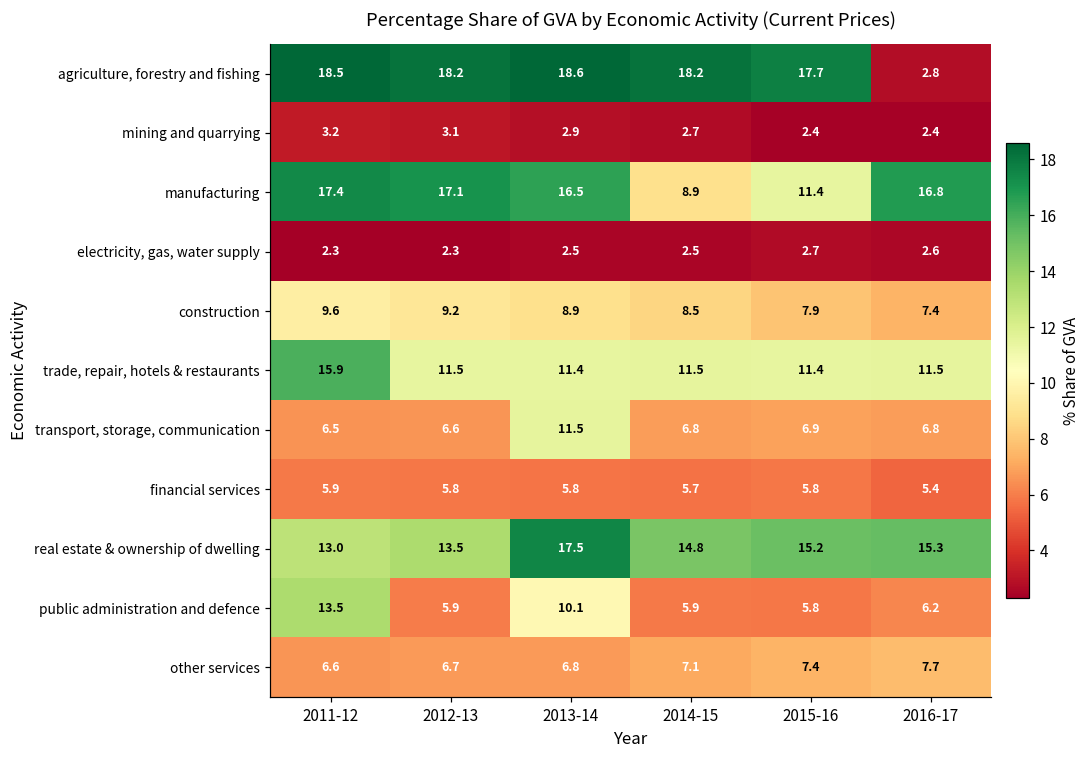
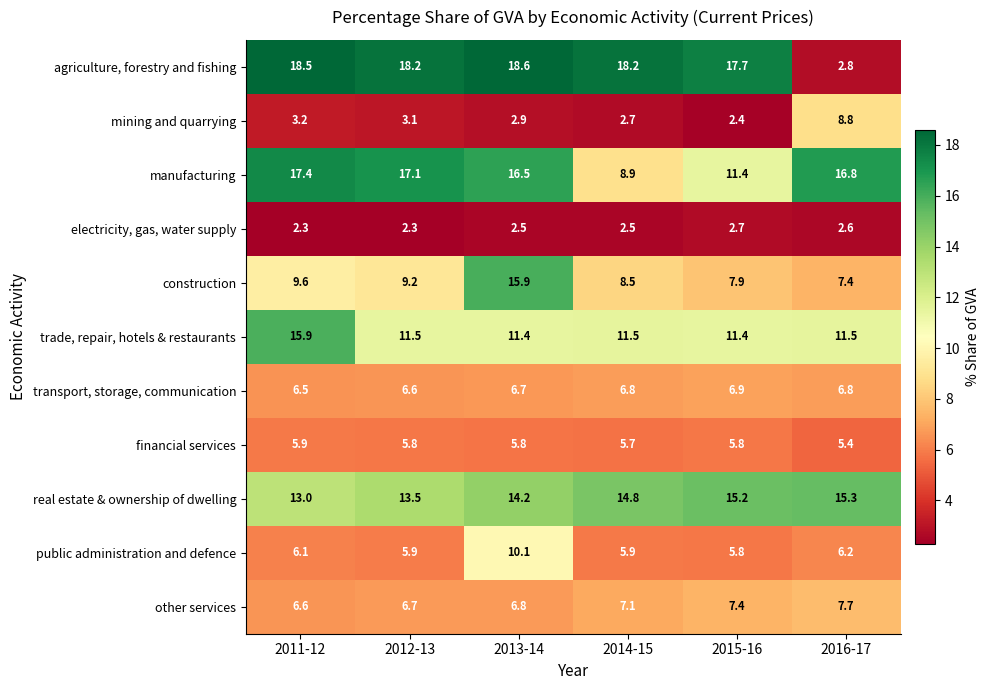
mining and quarrying, 2016-17: 2.4 -> 8.8
construction, 2013-14: 8.9 -> 15.9
transport, storage, communication, 2013-14: 11.5 -> 6.7
real estate & ownership of dwelling, 2013-14: 17.5 -> 14.2
public administration and defence, 2011-12: 13.5 -> 6.1
